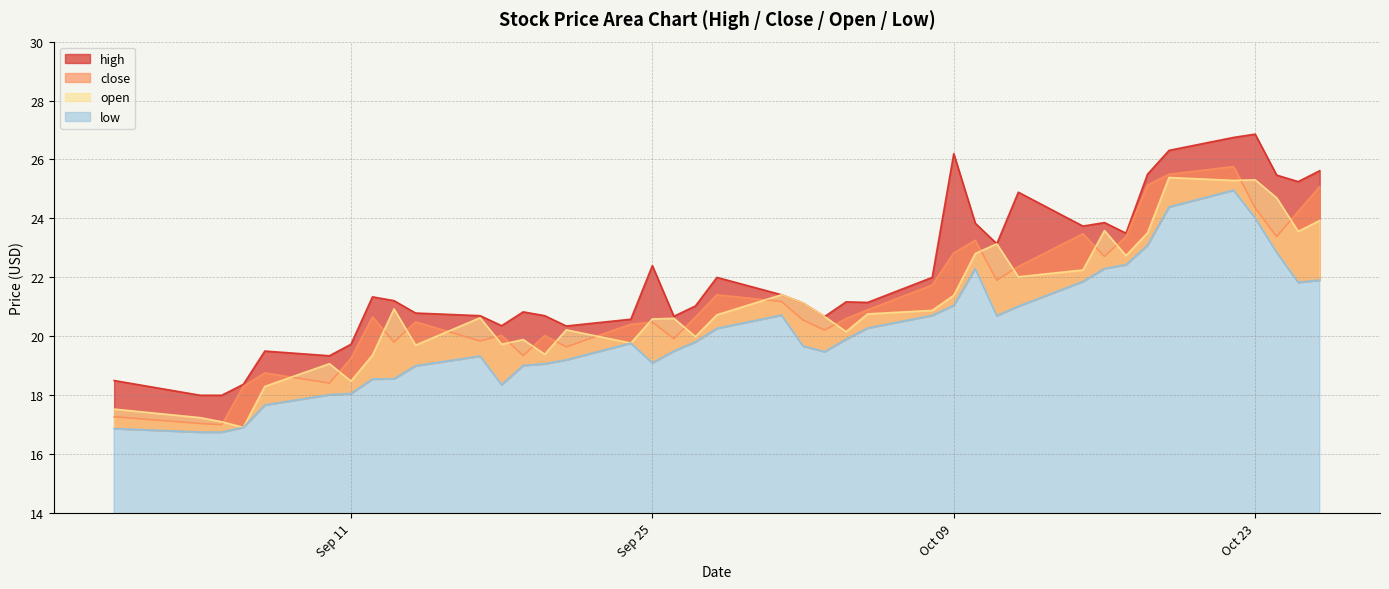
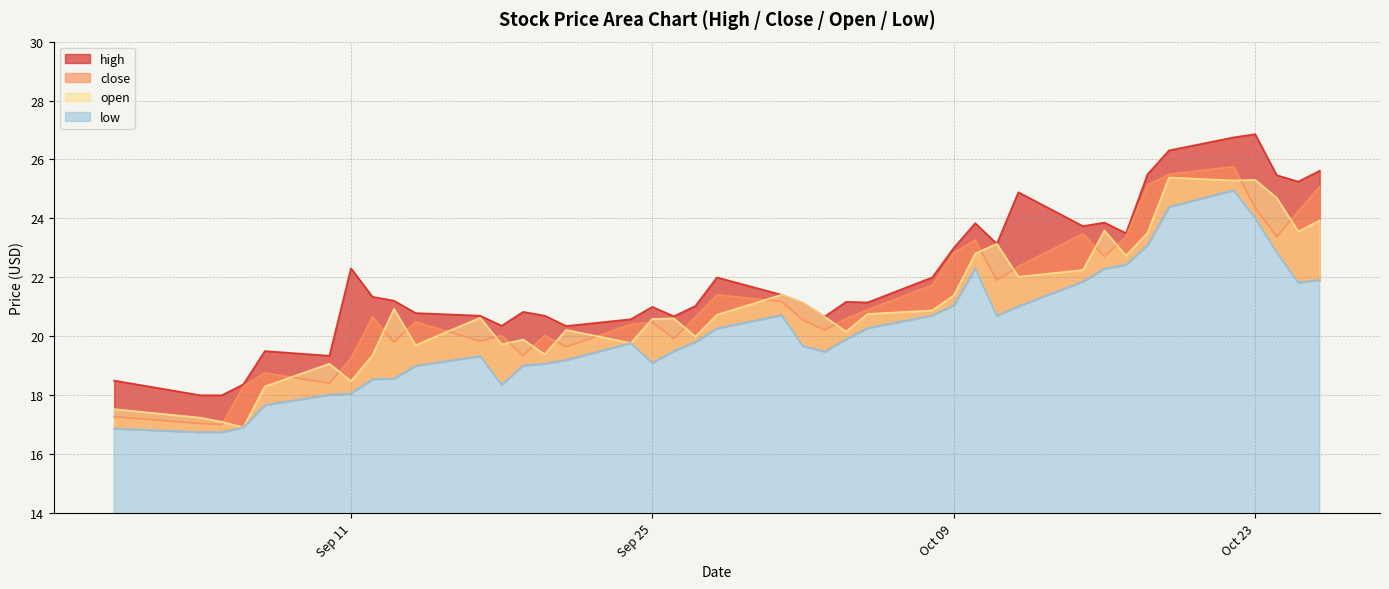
high, Sep 11: 19.7 -> 22.3
high, Sep 25: 22.4 -> 21.0
high, Oct 09: 26.2 -> 23.0
